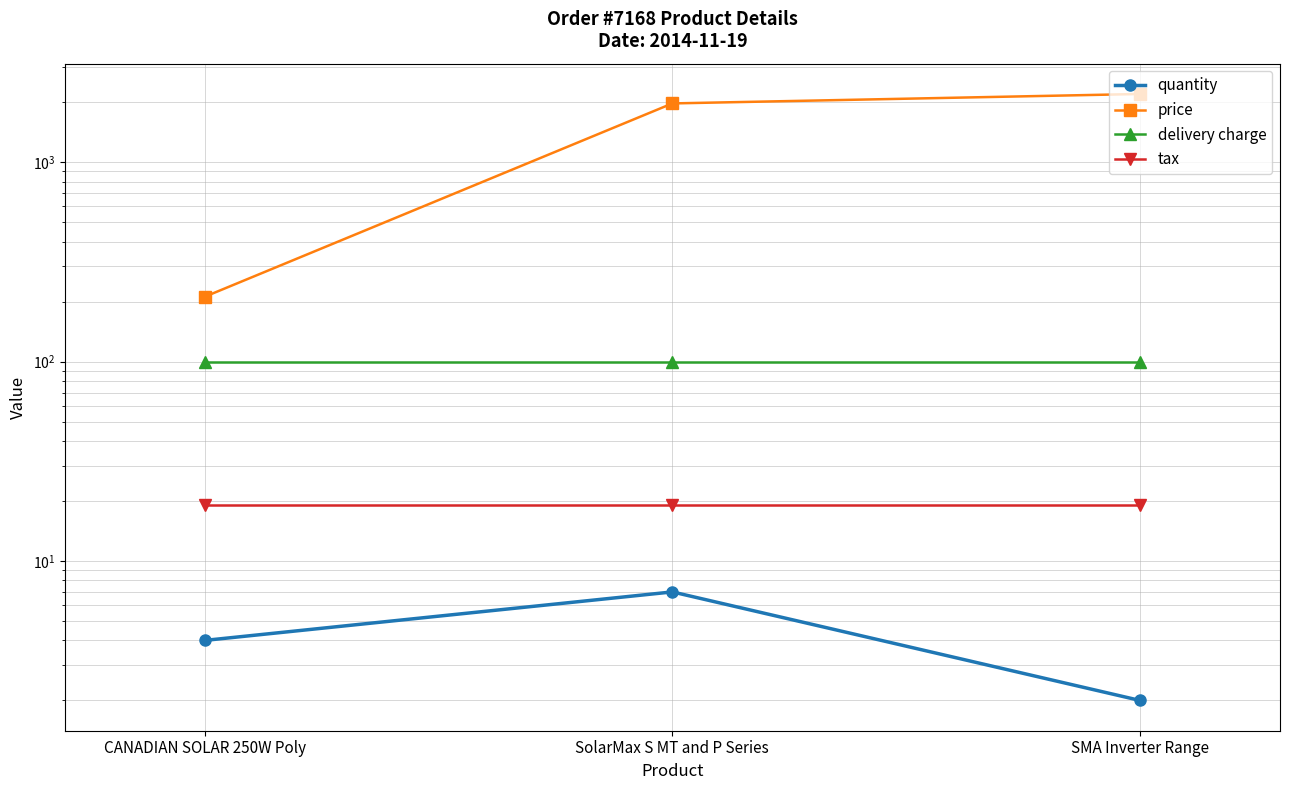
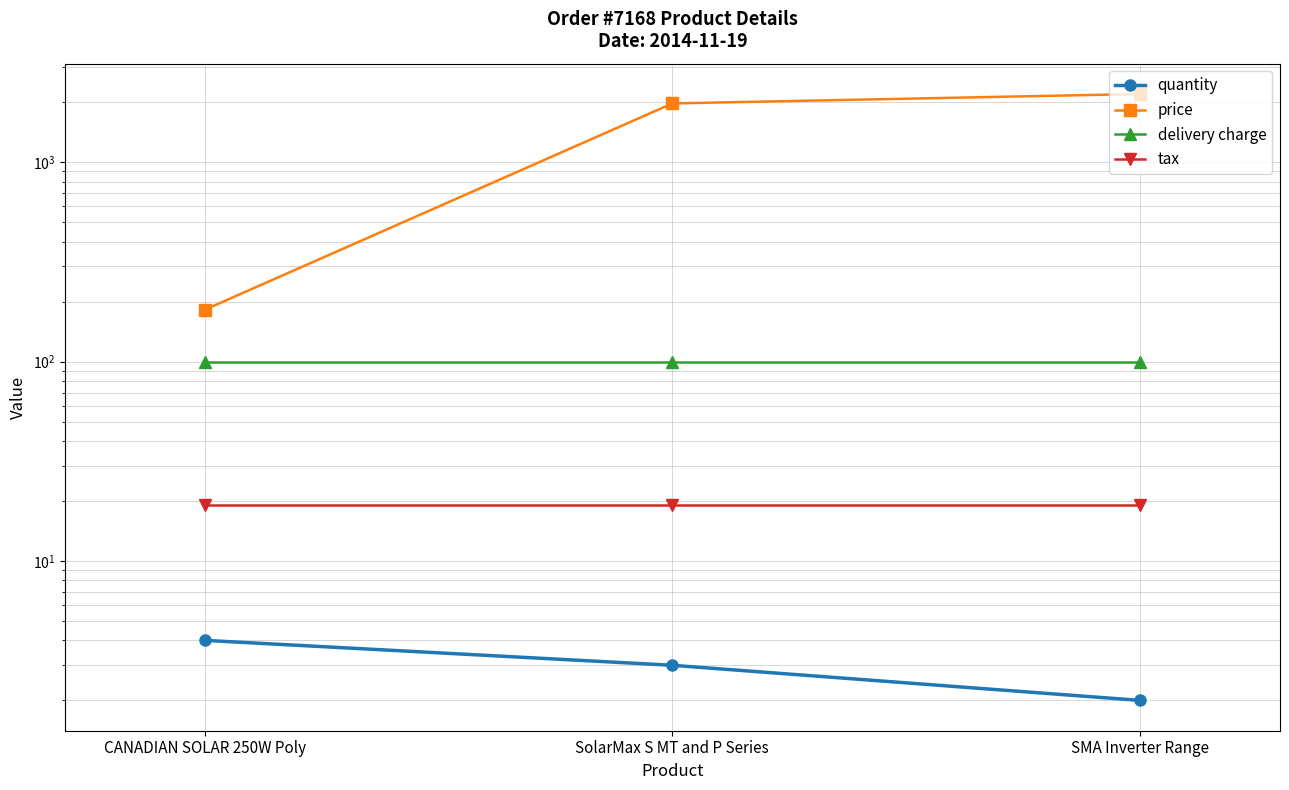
price, CANADIAN SOLAR 250W Poly: 210 -> 180
quantity, SolarMax S MT and P Series: 7 -> 3
